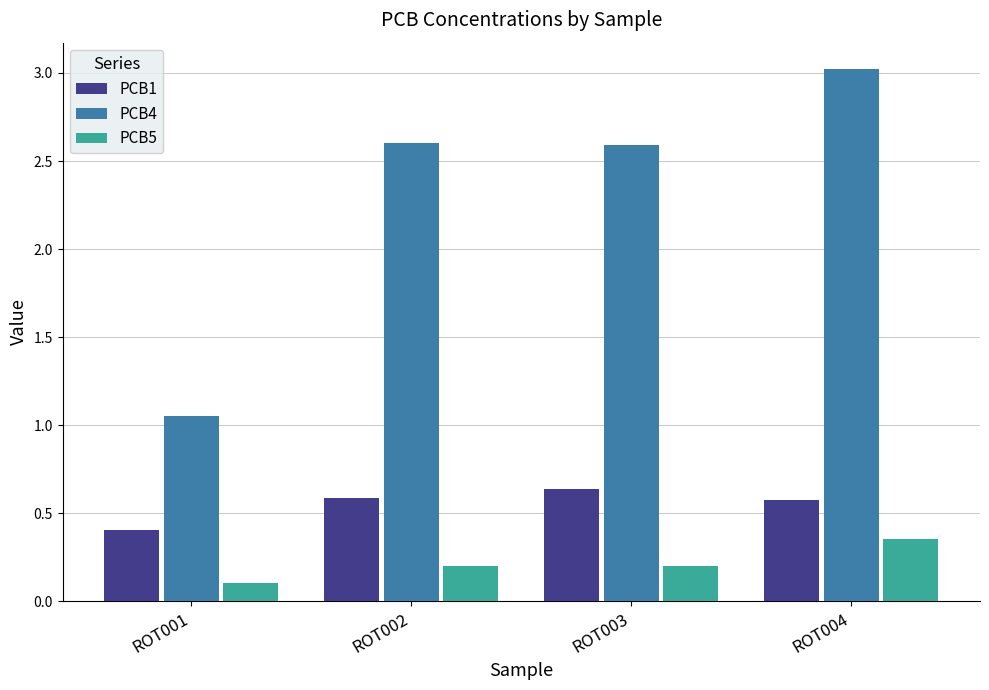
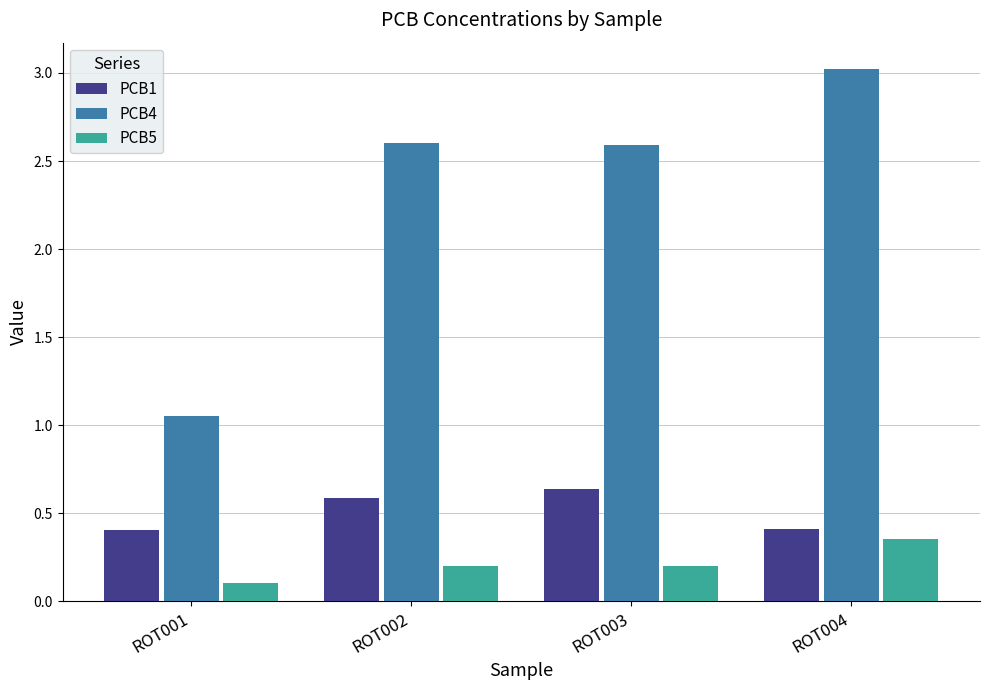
PCB1, ROT004: 0.57 -> 0.41
